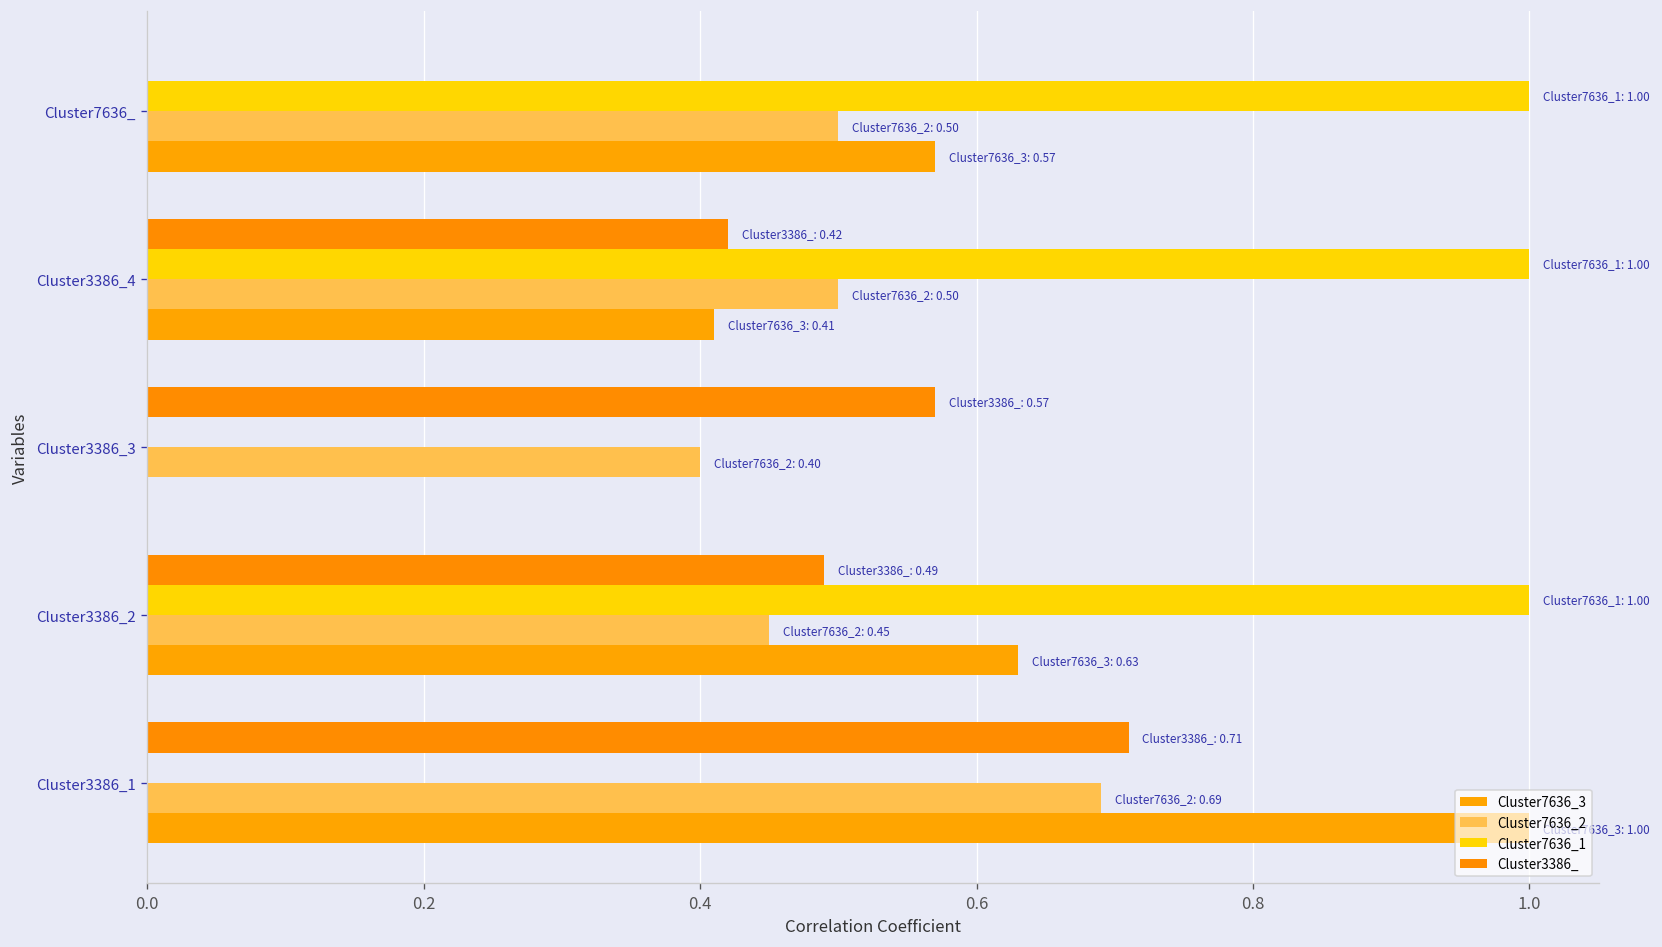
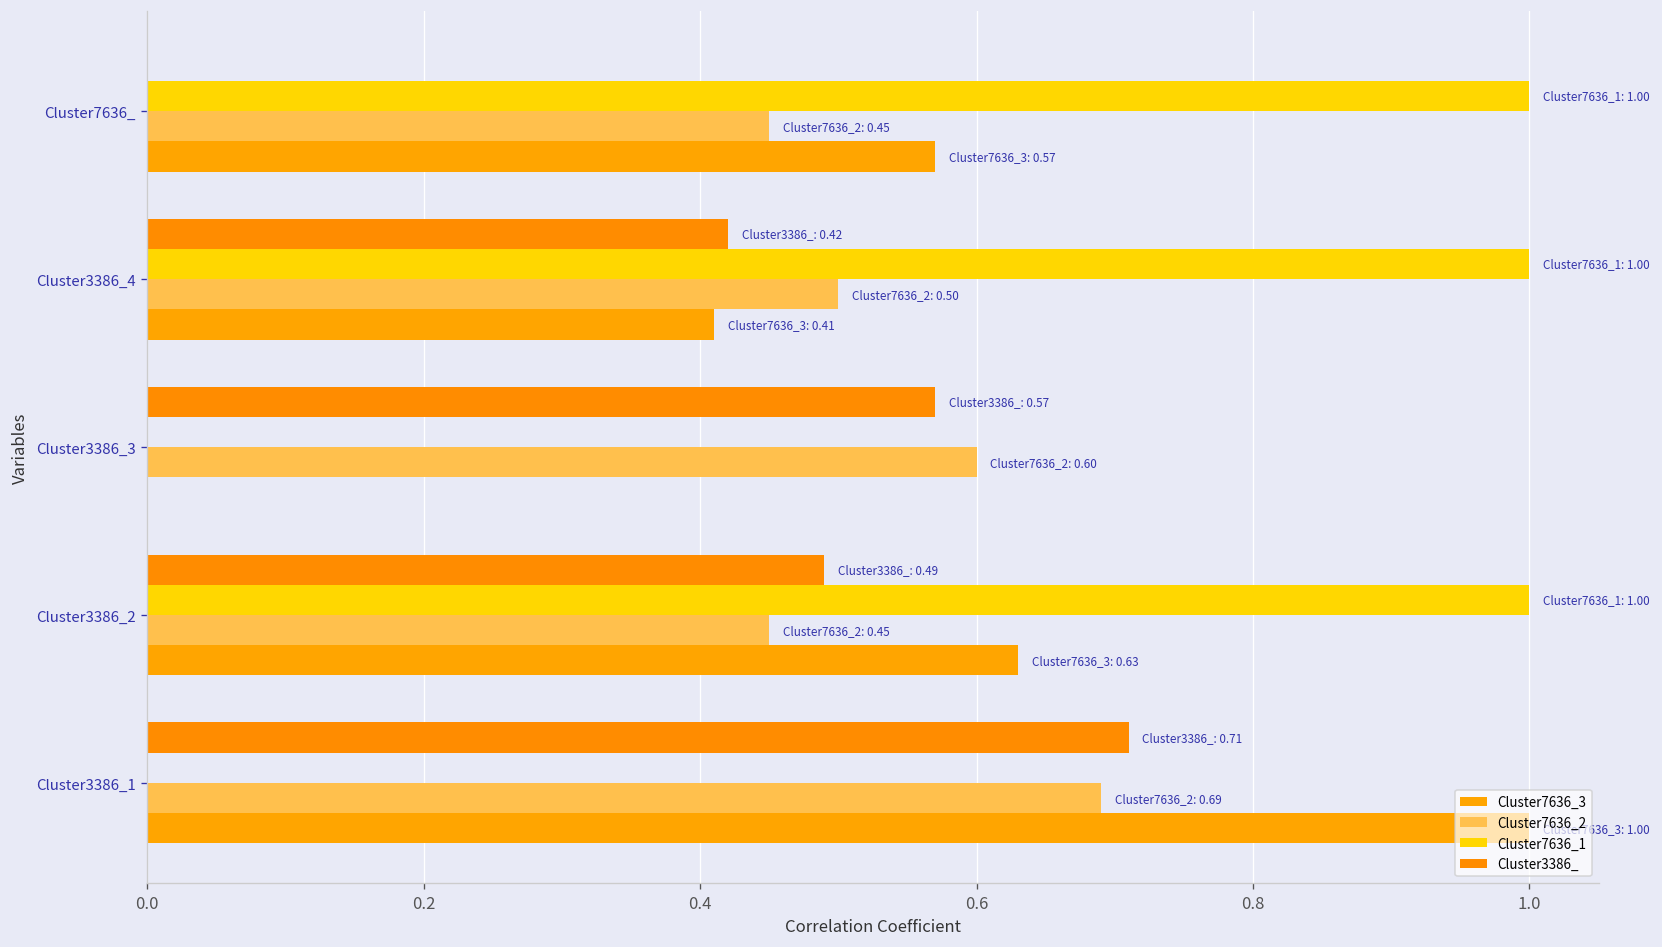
Cluster7636_2, Cluster7636_: 0.50 -> 0.45
Cluster7636_2, Cluster3386_3: 0.40 -> 0.60
